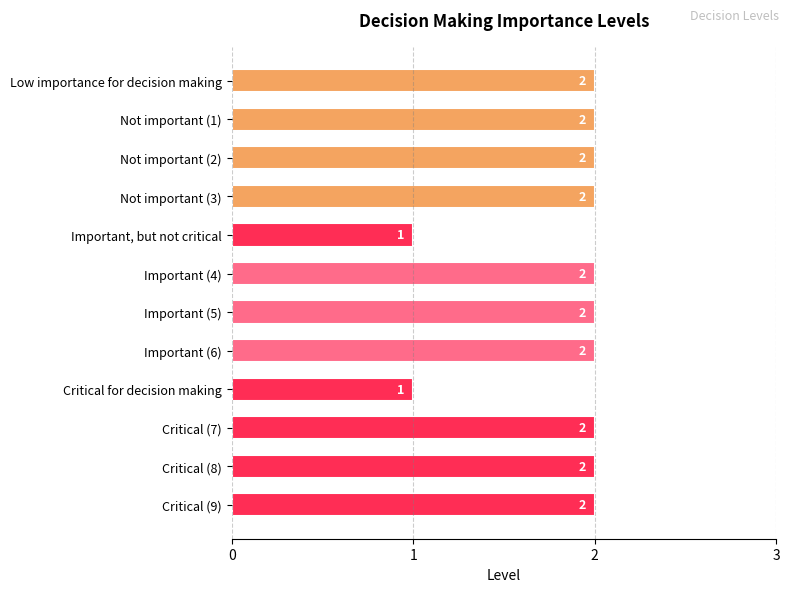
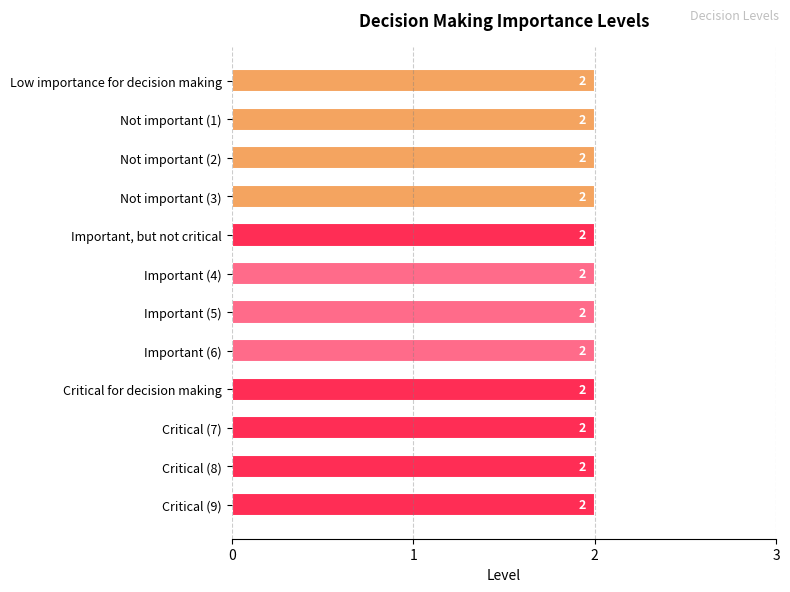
Important, but not critical: 1 -> 2
Critical for decision making: 1 -> 2
